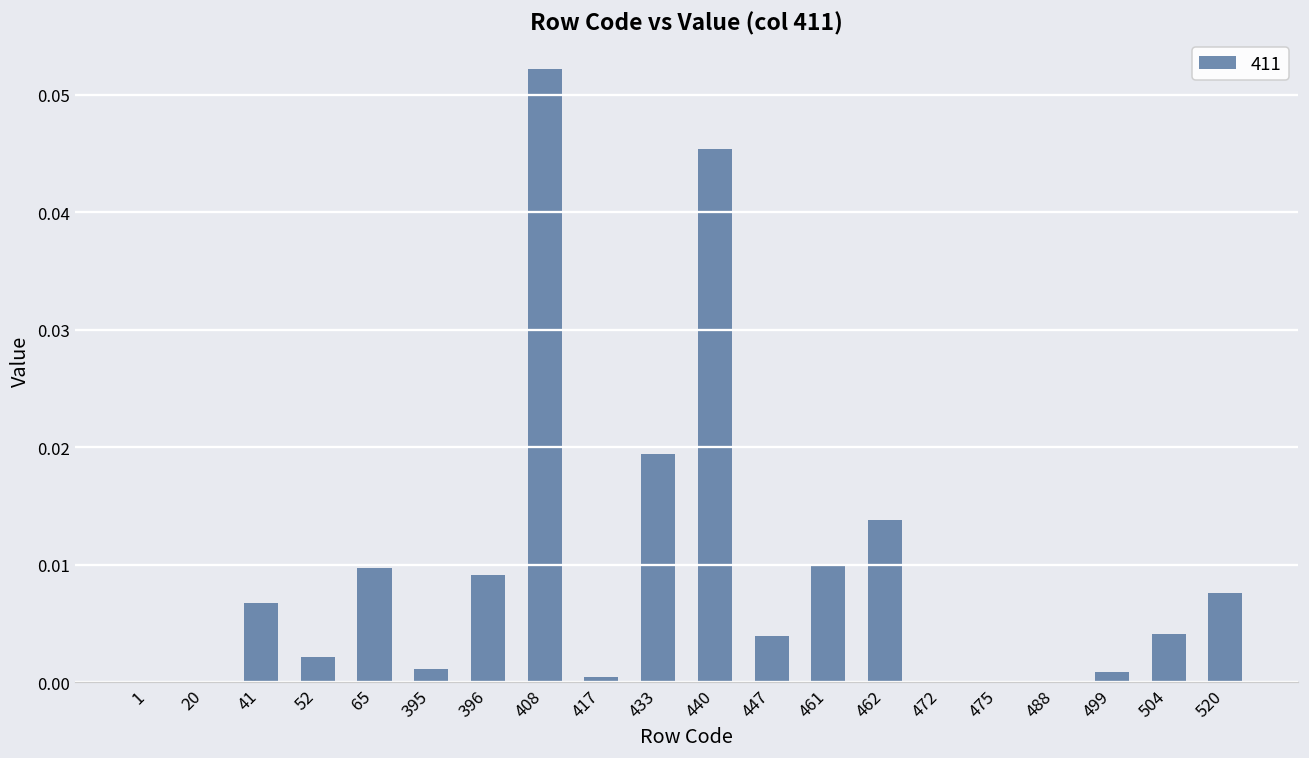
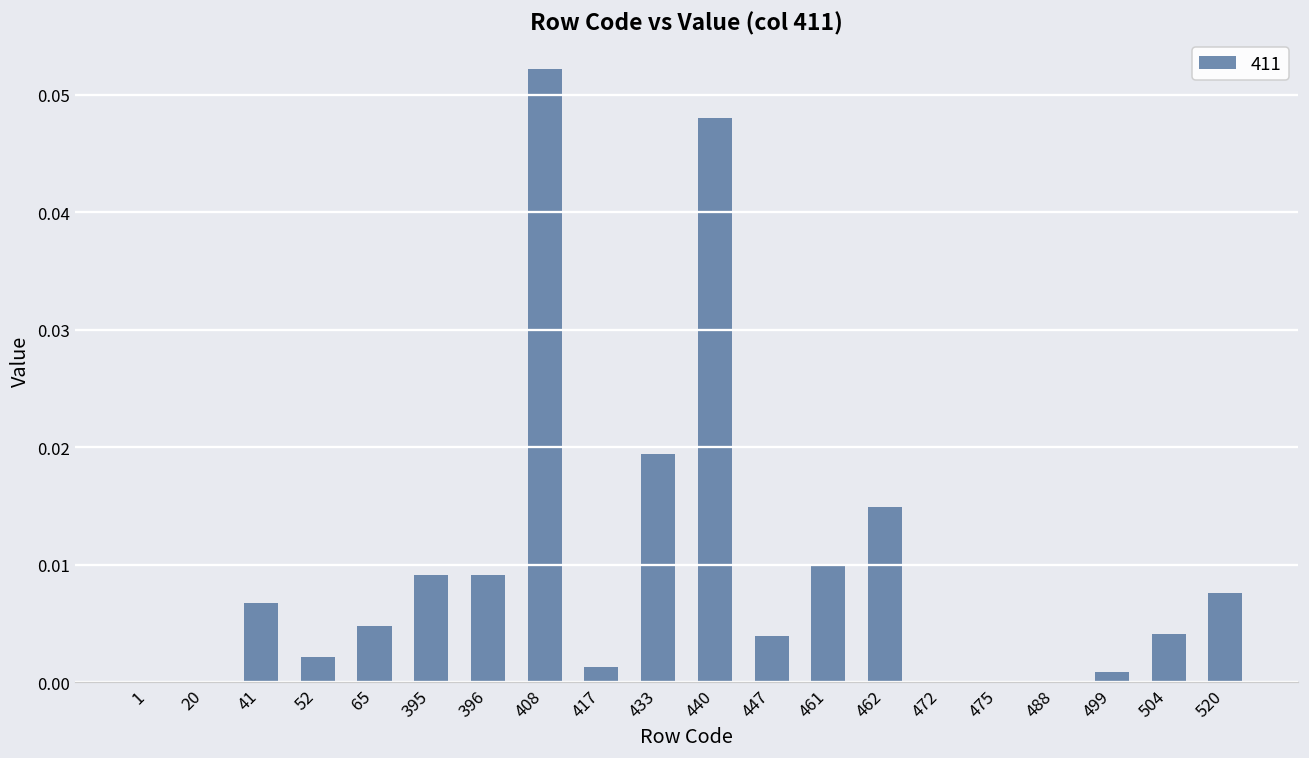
65: 0.0098 -> 0.0048
395: 0.0012 -> 0.0091
417: 0.0005 -> 0.0013
440: 0.0454 -> 0.0481
462: 0.0138 -> 0.0149
